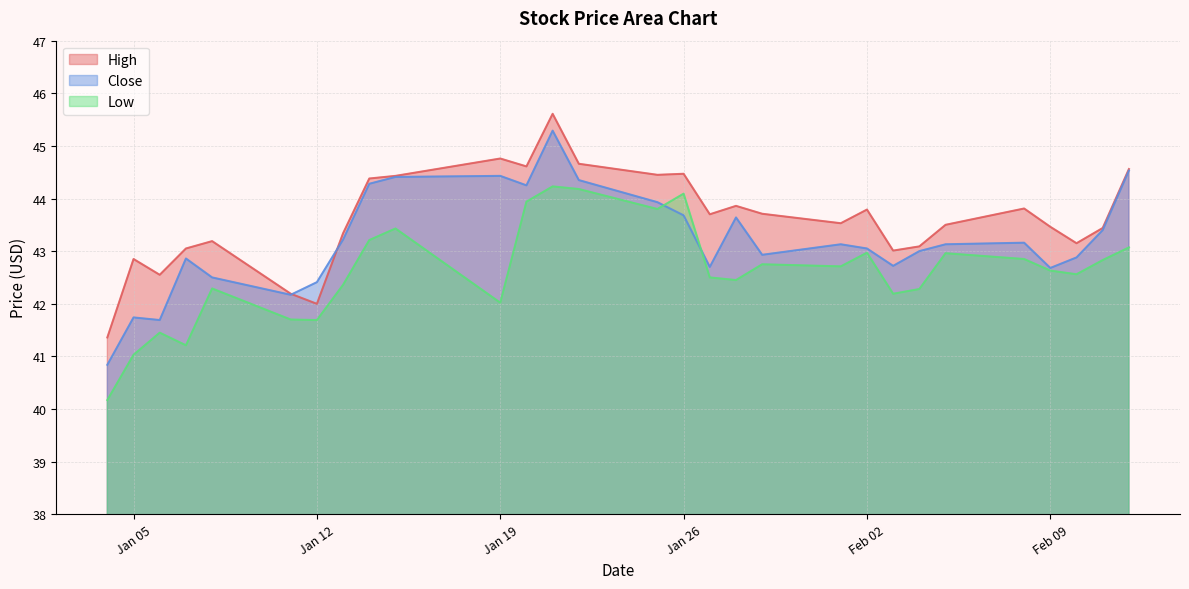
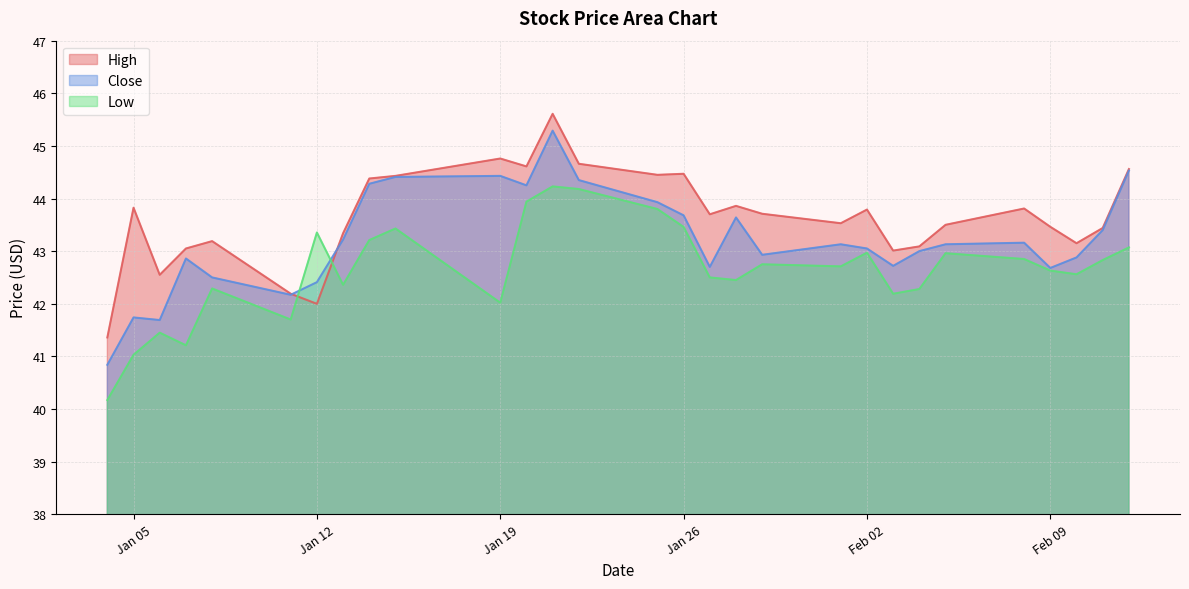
High, Jan 05: 42.8 -> 43.8
Low, Jan 12: 41.7 -> 43.4
Low, Jan 26: 44.1 -> 43.5
